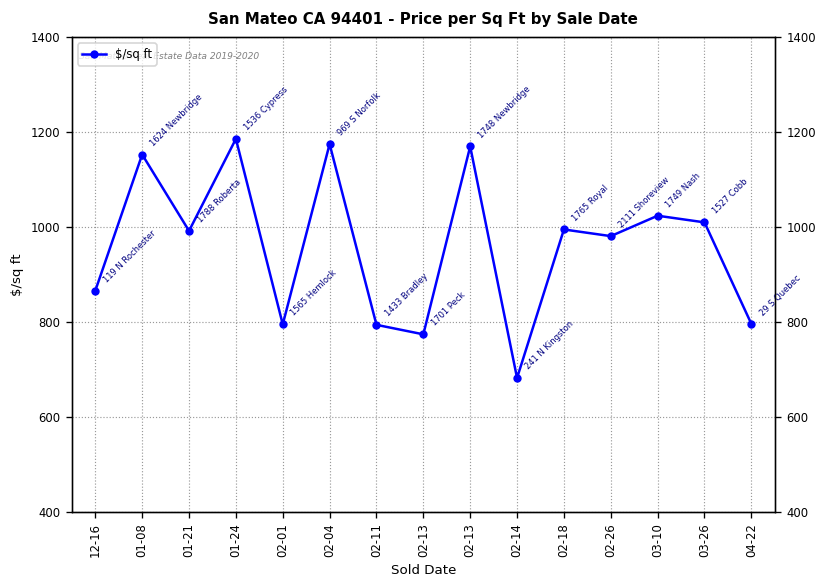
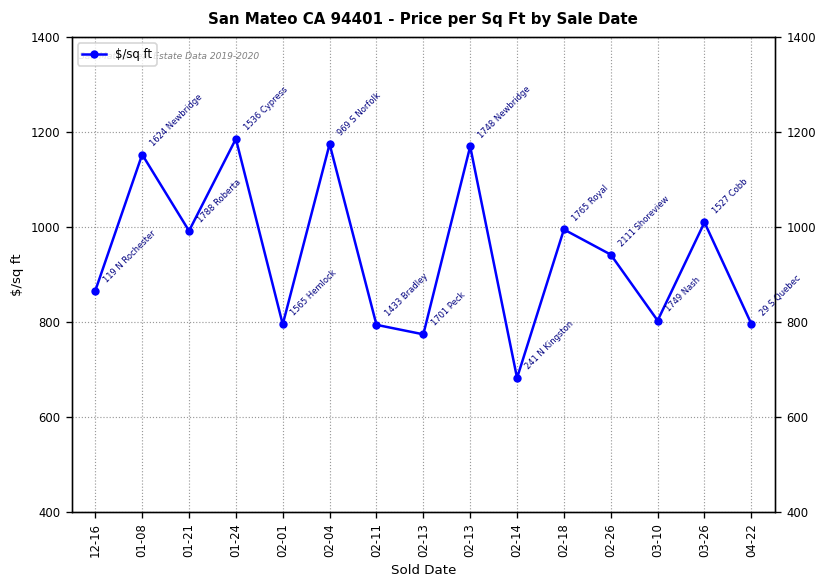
02-26: 980 -> 940
03-10: 1020 -> 800
